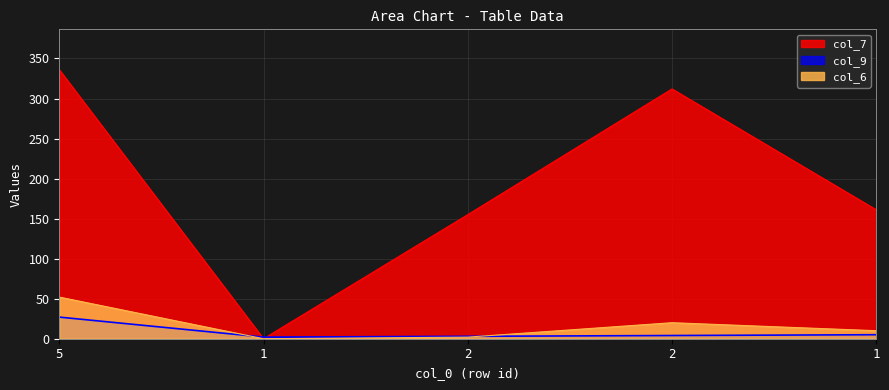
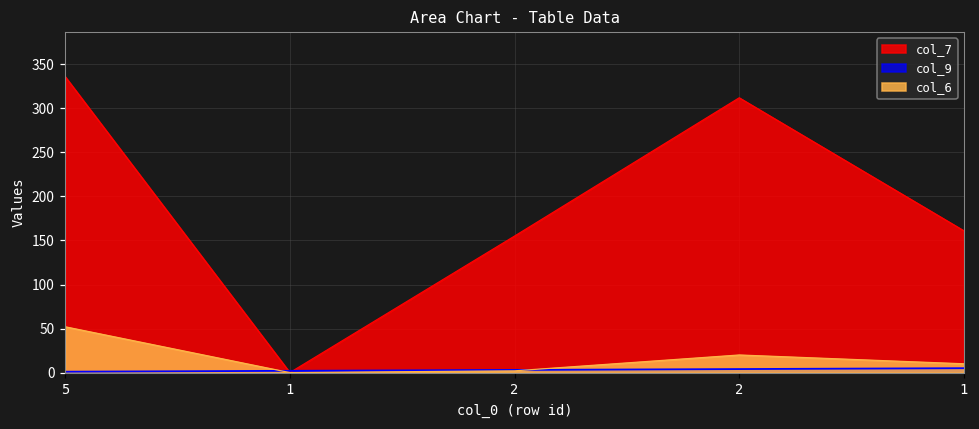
col_9, 5: 30 -> 0
